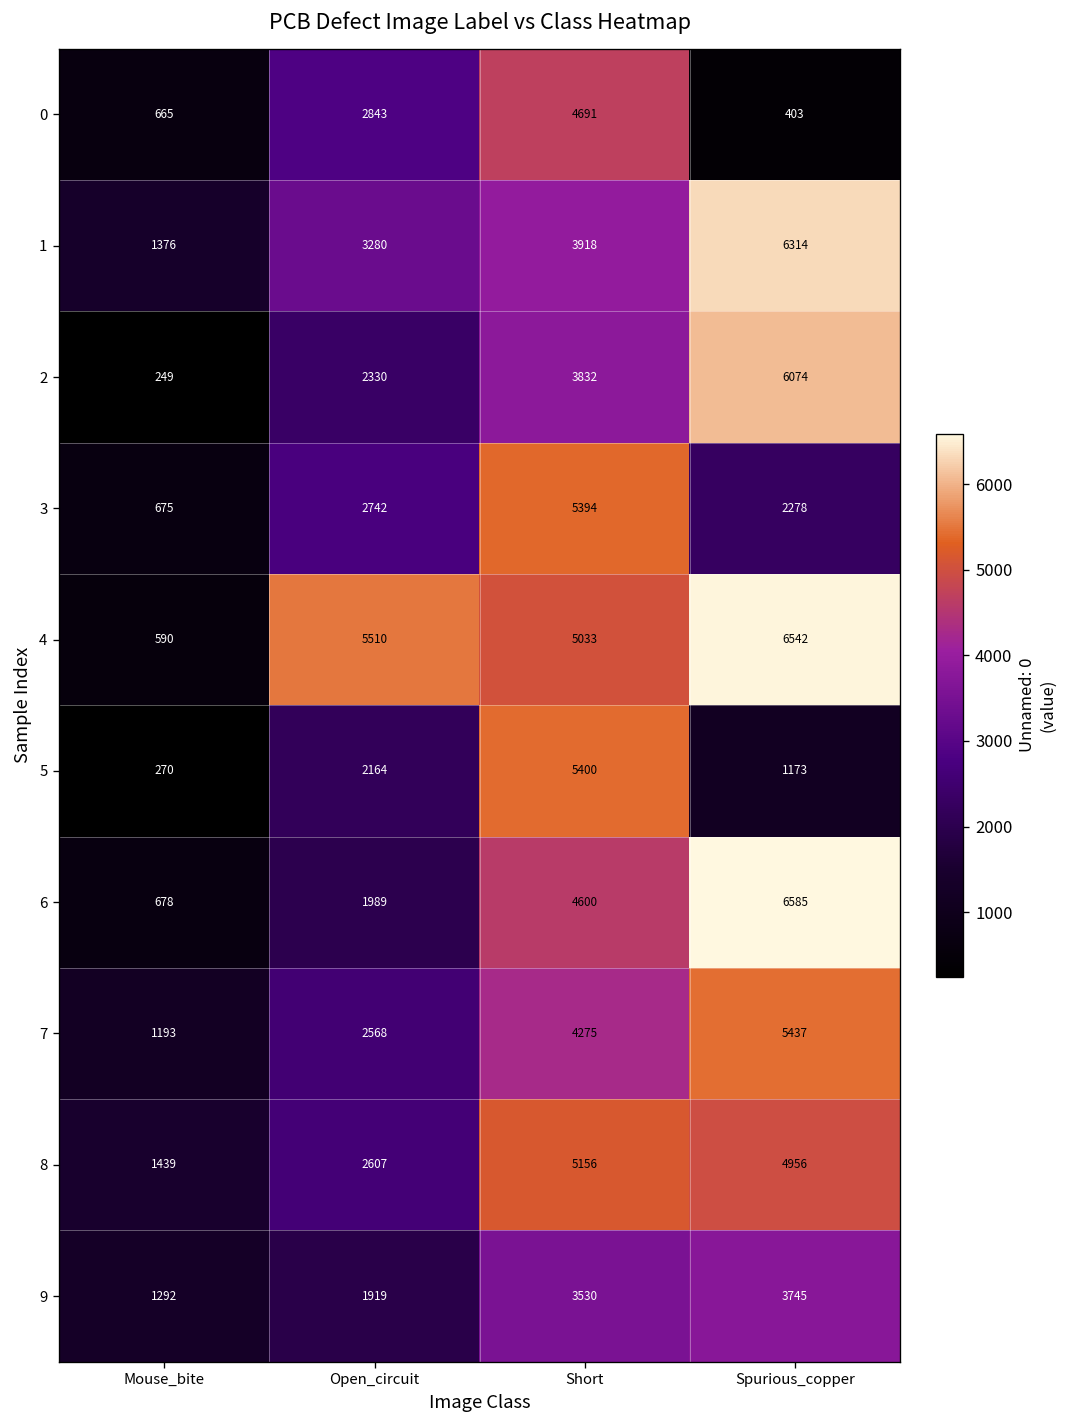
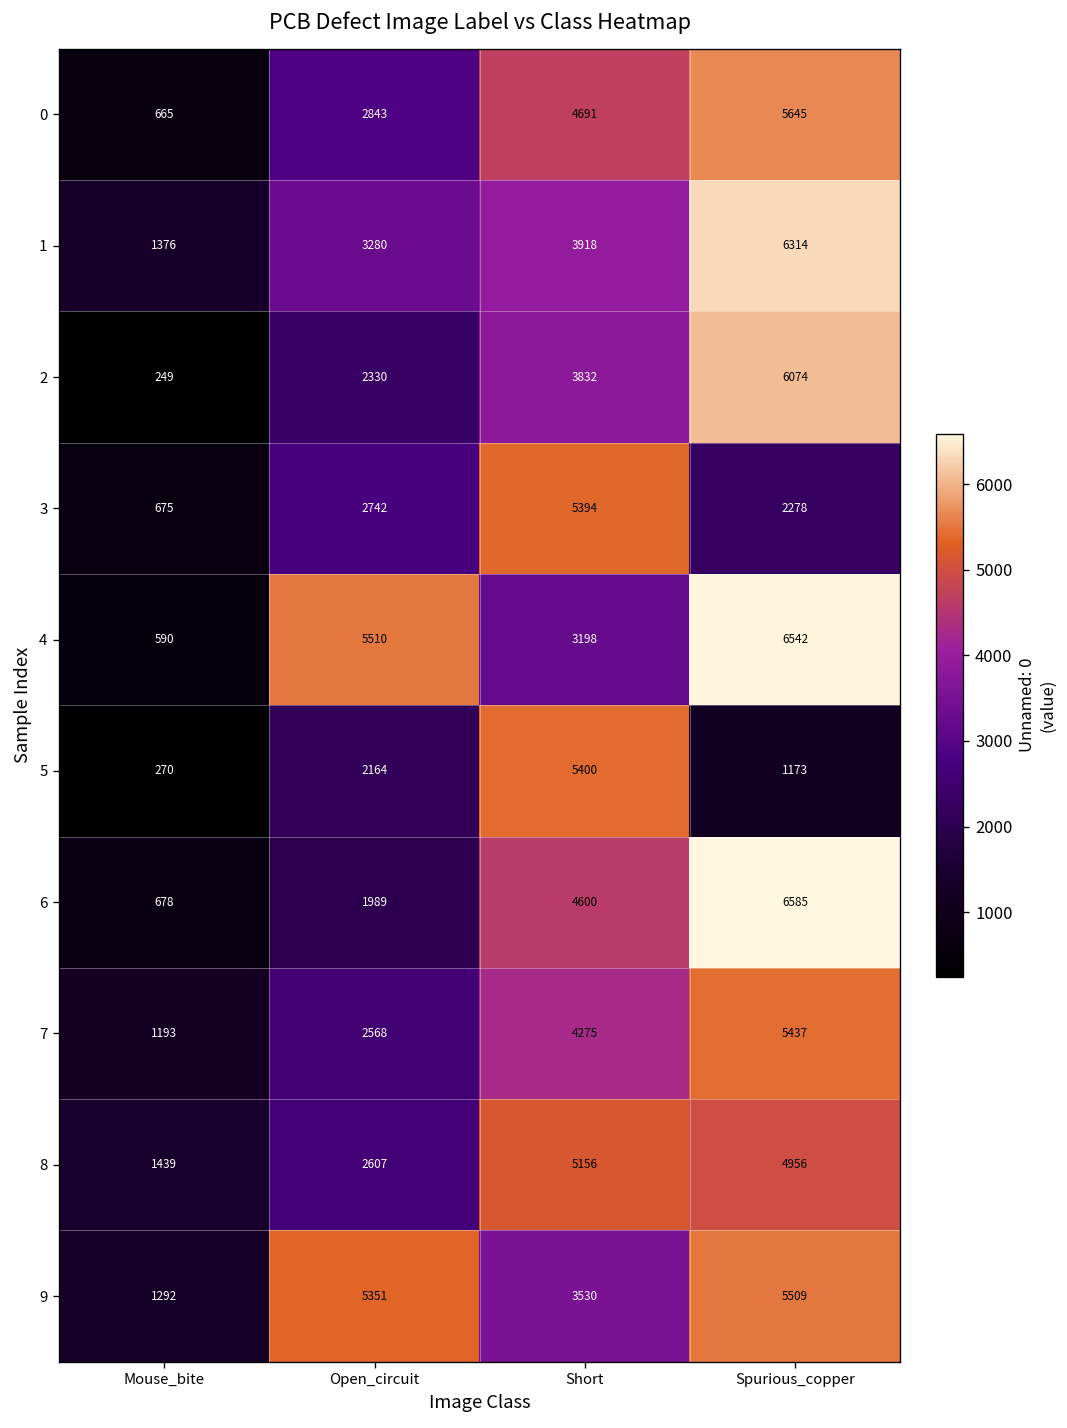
0, Spurious_copper: 403 -> 5645
4, Short: 5033 -> 3198
9, Open_circuit: 1919 -> 5351
9, Spurious_copper: 3745 -> 5509
